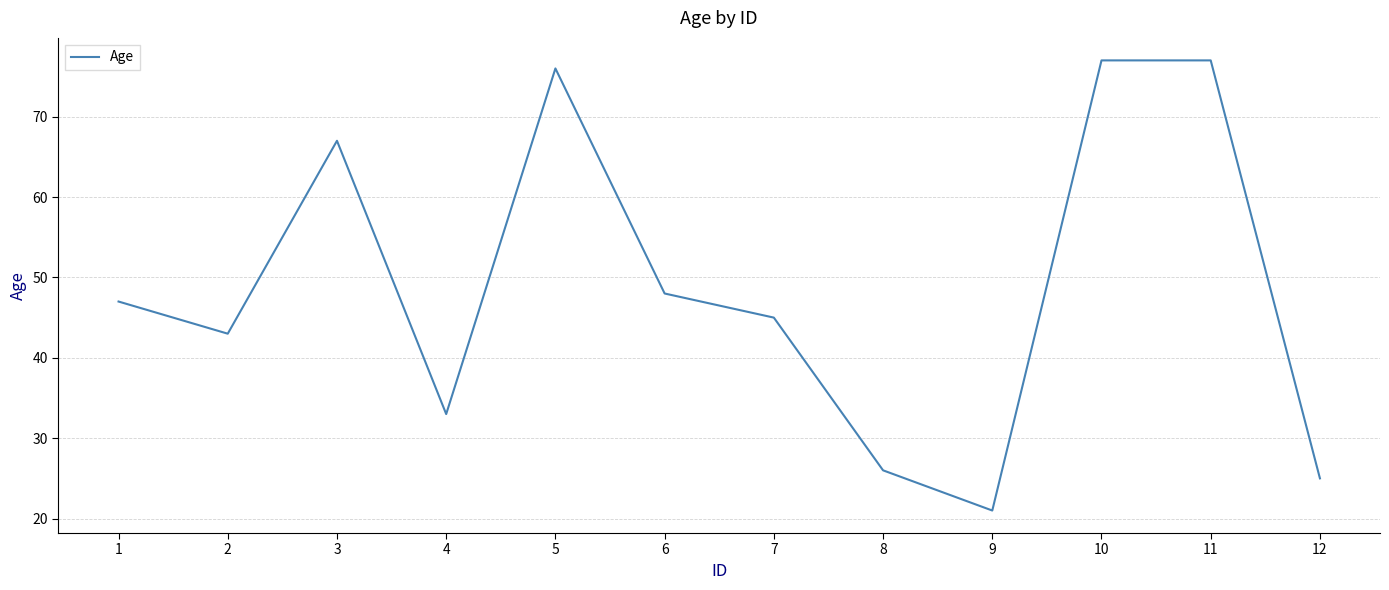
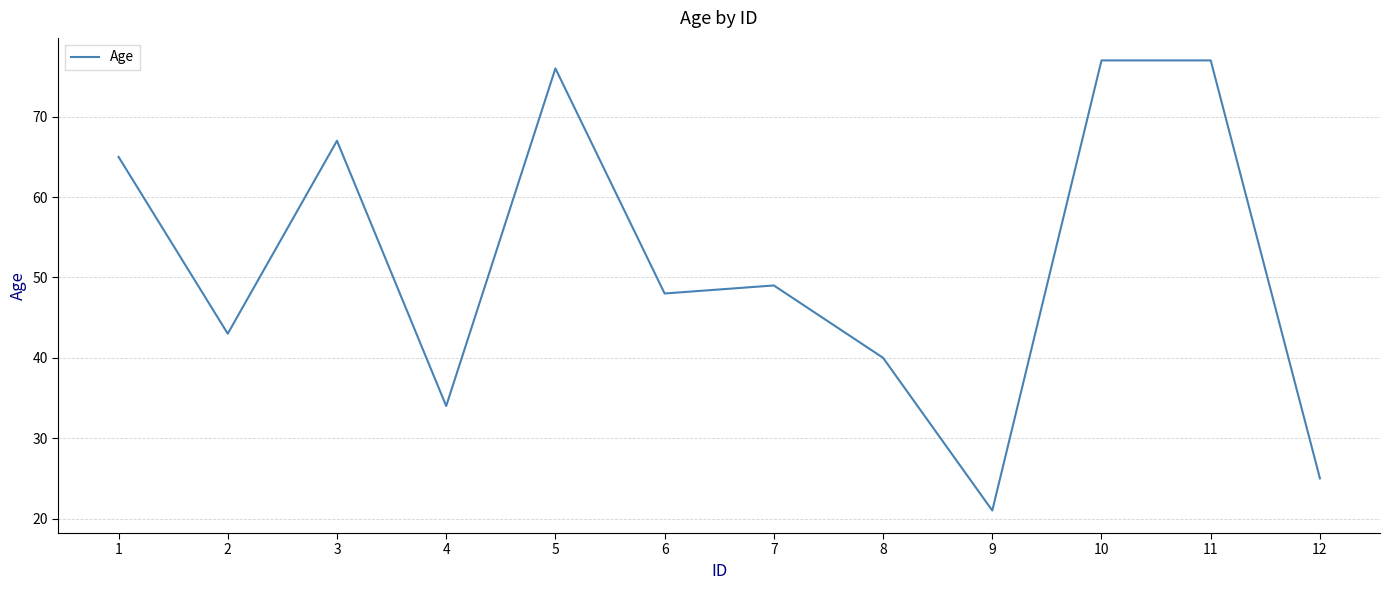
1: 47 -> 65
4: 33 -> 34
7: 45 -> 49
8: 26 -> 40
